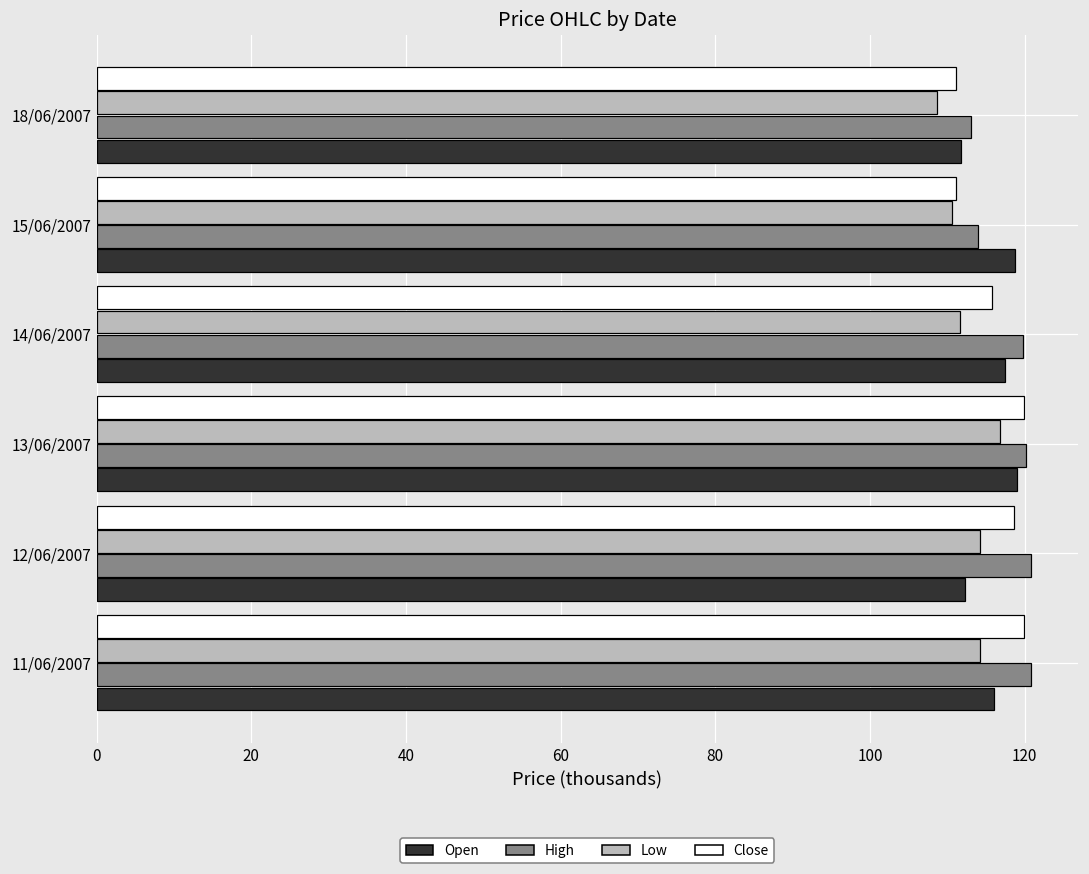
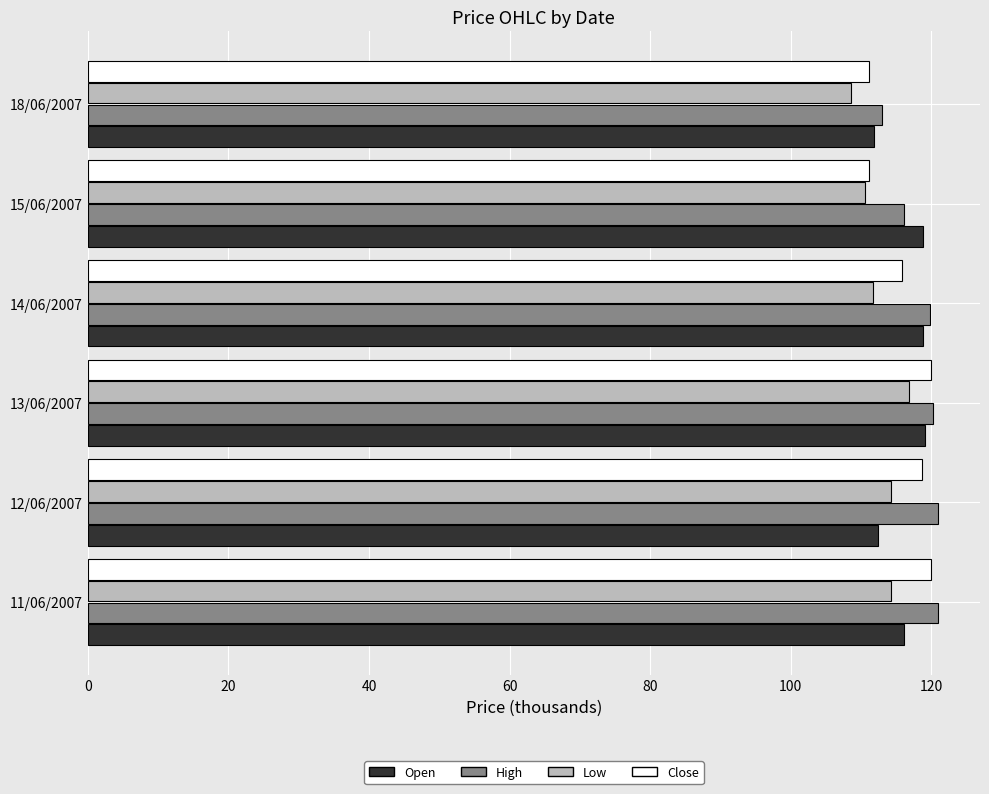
High, 15/06/2007: 114 -> 116
Open, 14/06/2007: 117 -> 119
